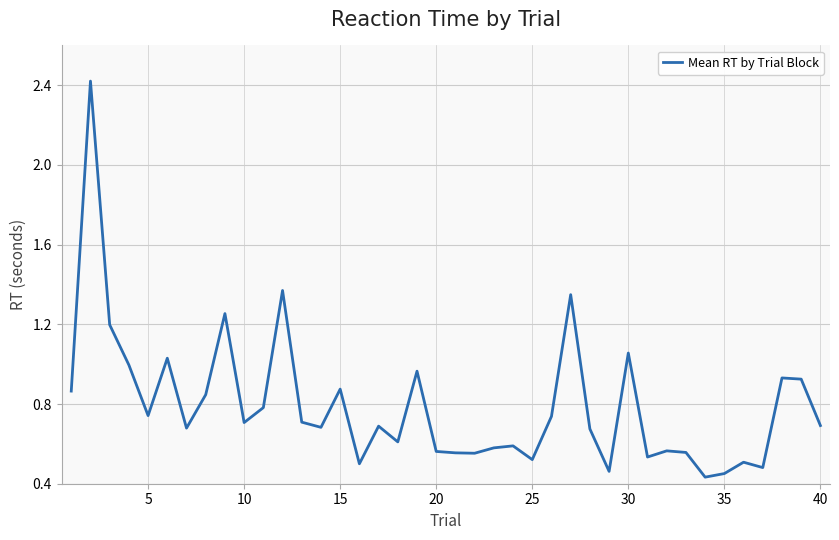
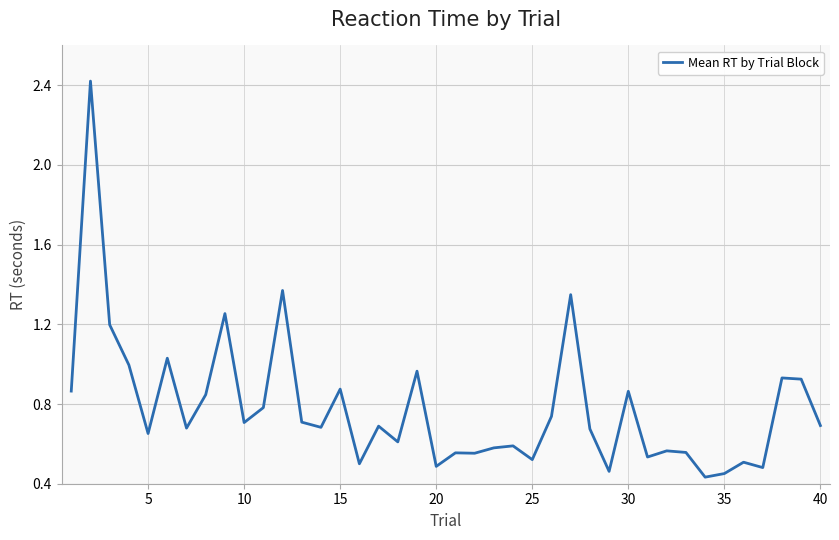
5: 0.74 -> 0.65
20: 0.56 -> 0.49
30: 1.06 -> 0.86
